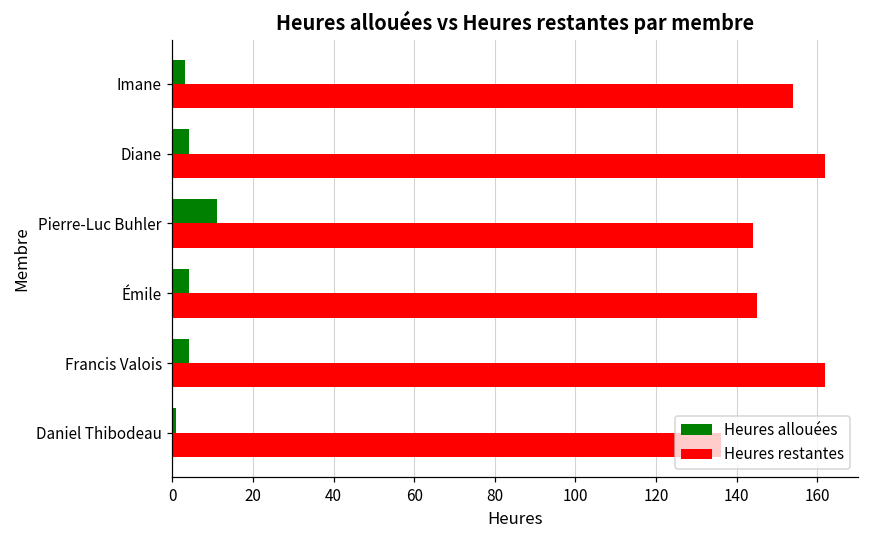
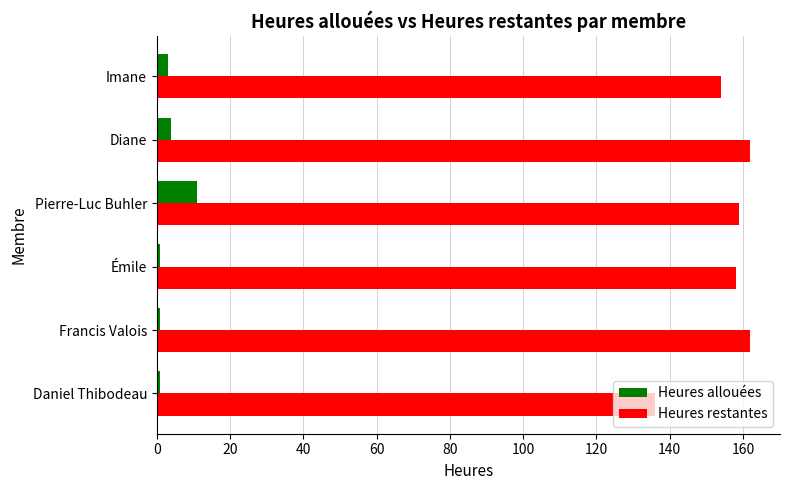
Heures restantes, Pierre-Luc Buhler: 144 -> 159
Heures allouées, Émile: 4 -> 1
Heures restantes, Émile: 145 -> 158
Heures allouées, Francis Valois: 4 -> 1
